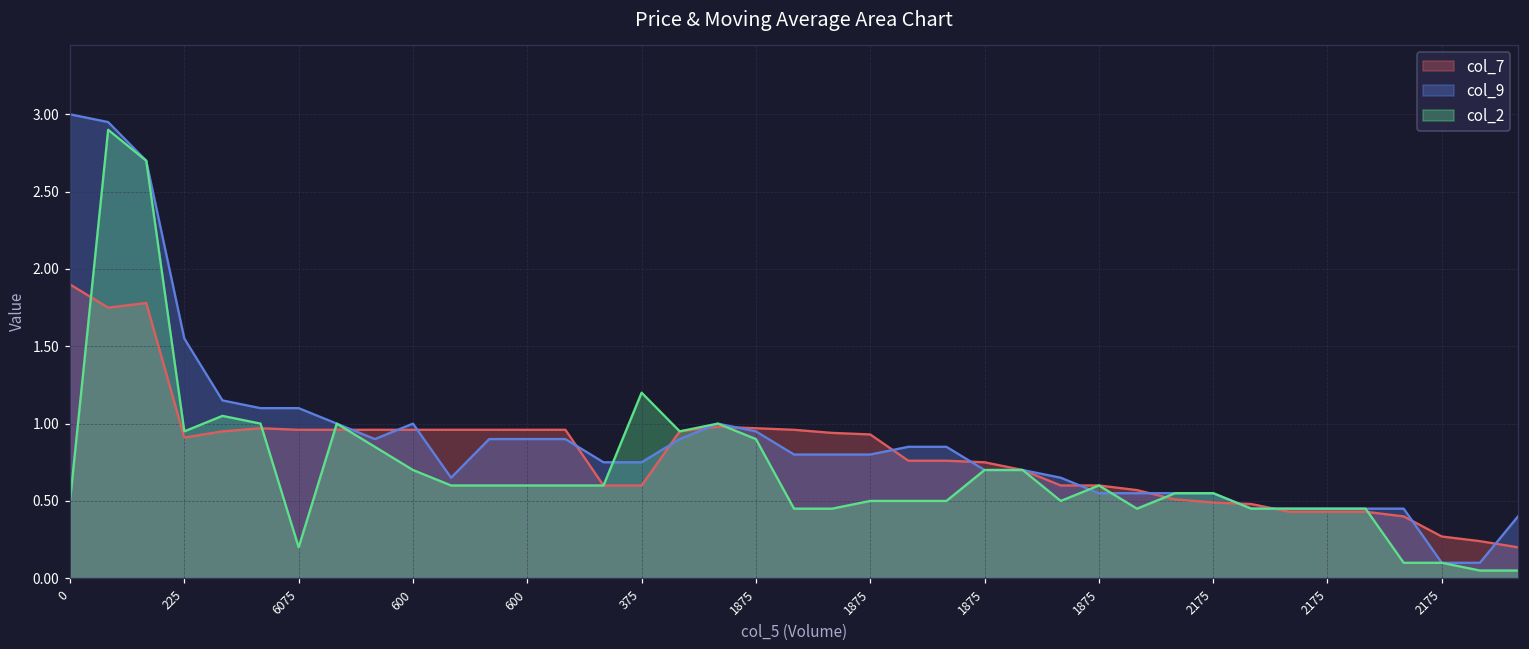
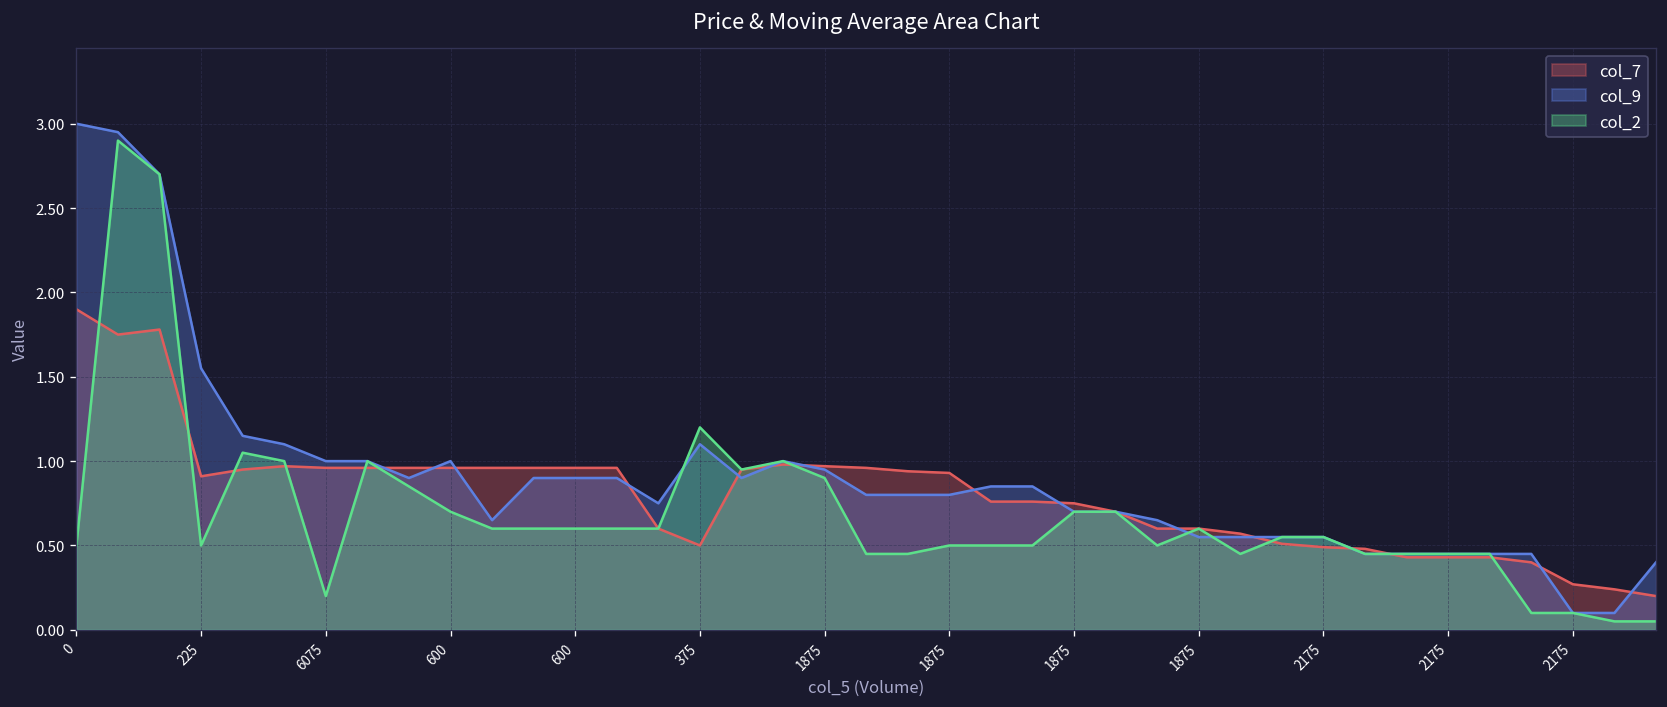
col_2, 225: 0.95 -> 0.50
col_9, 6075: 1.1 -> 1.0
col_7, 375: 0.6 -> 0.5
col_9, 375: 0.75 -> 1.10
